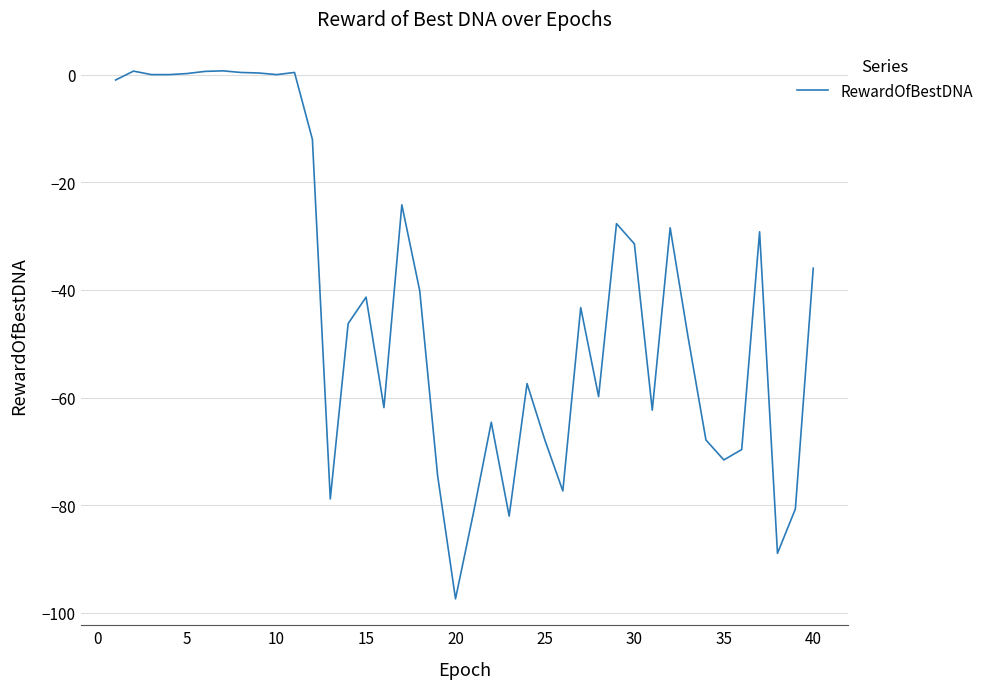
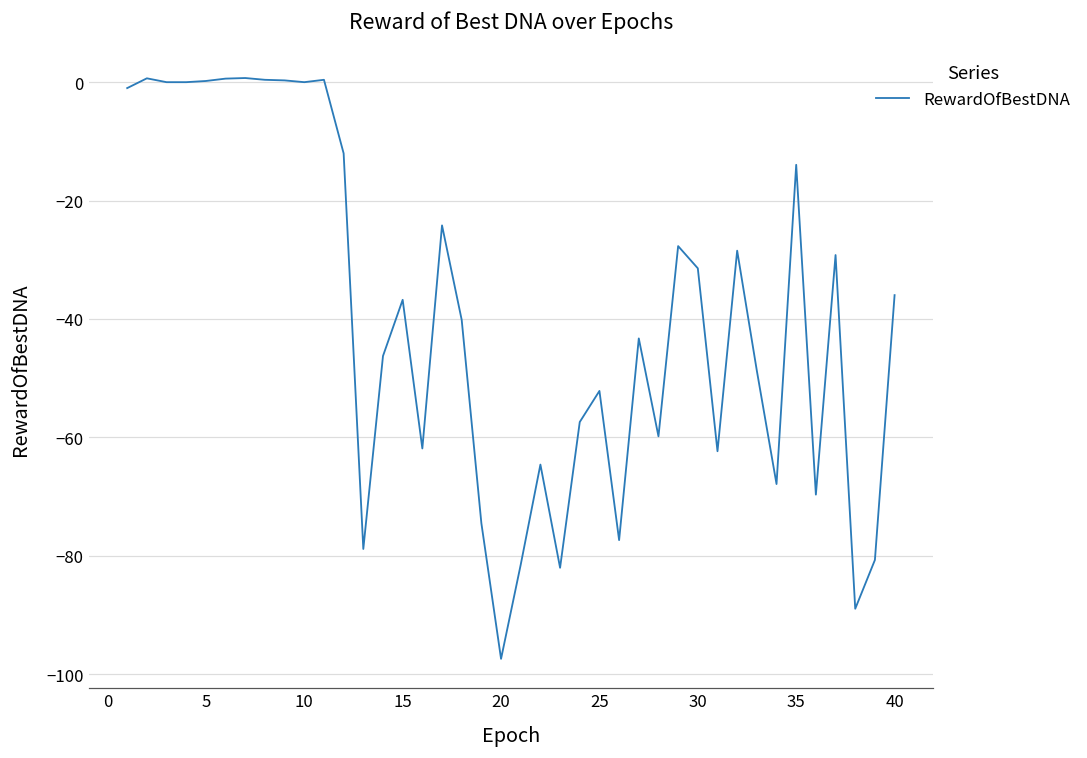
15: -41 -> -37
25: -68 -> -52
35: -72 -> -14
